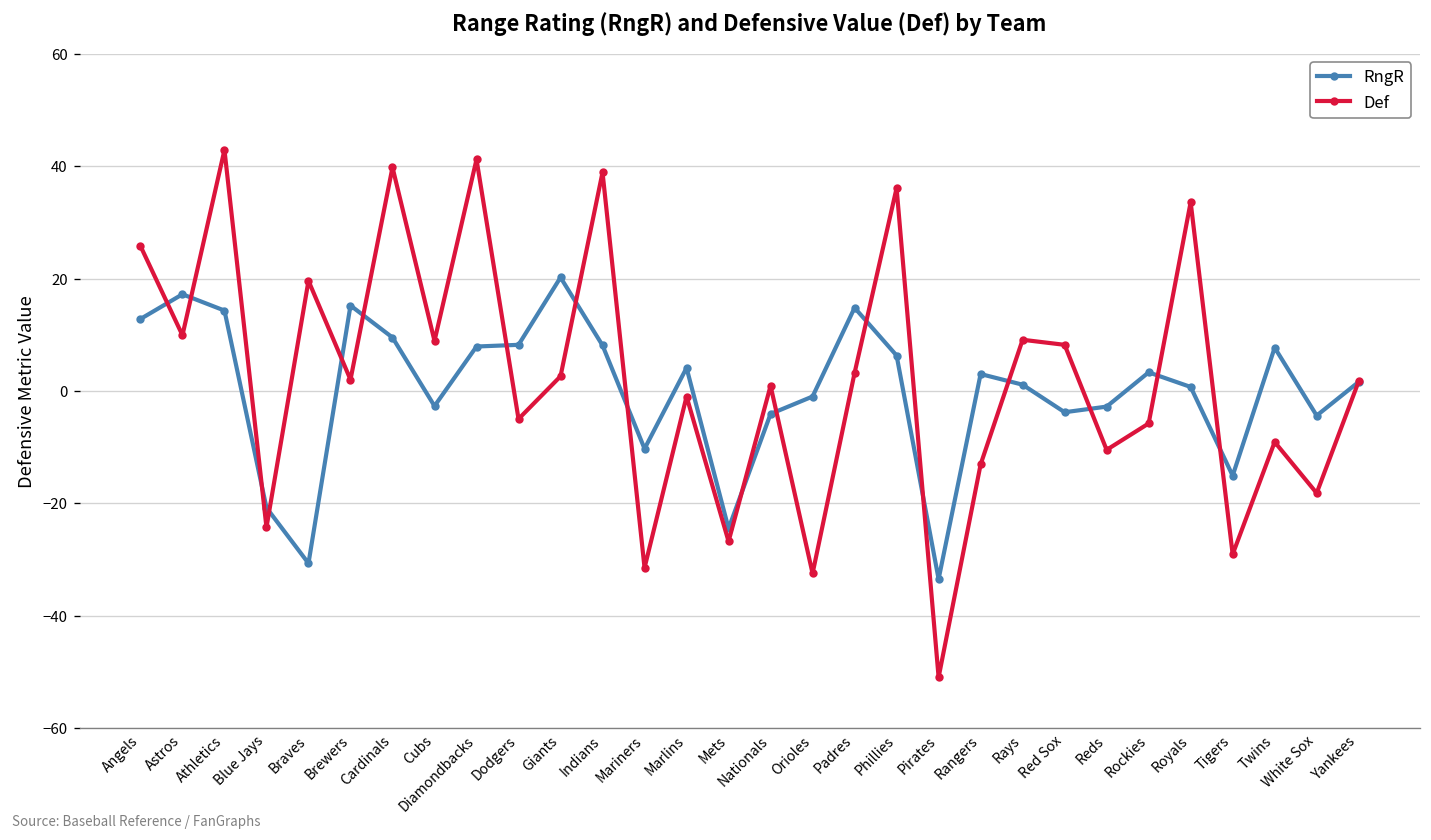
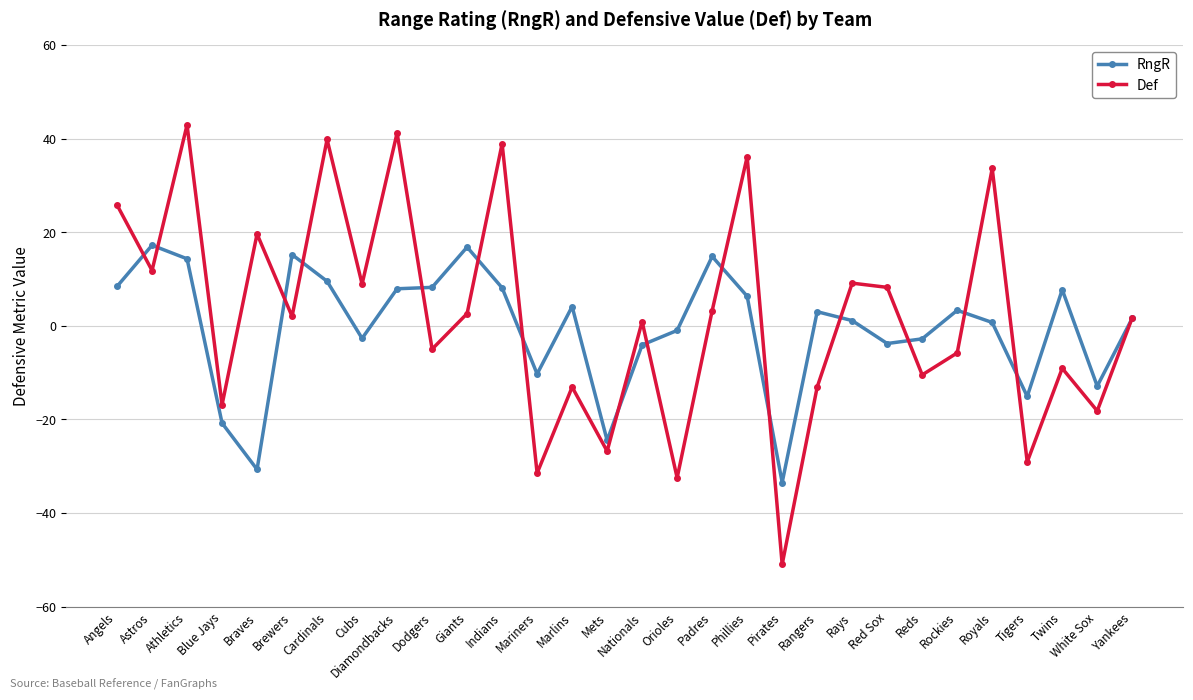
RngR, Angels: 13 -> 8
Def, Astros: 10 -> 12
Def, Blue Jays: -24 -> -17
RngR, Giants: 20 -> 17
Def, Marlins: -1 -> -13
RngR, White Sox: -4 -> -13
